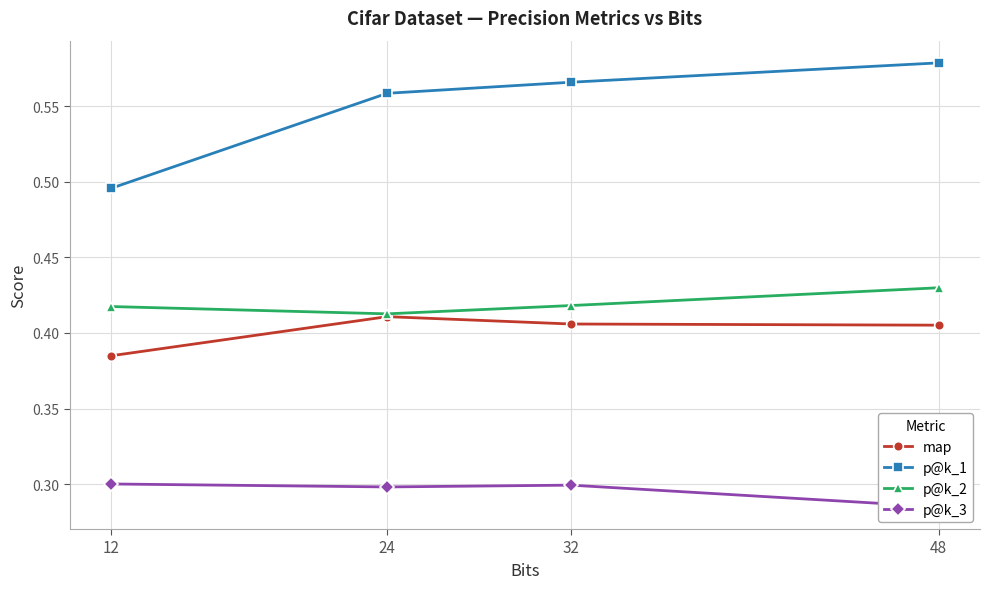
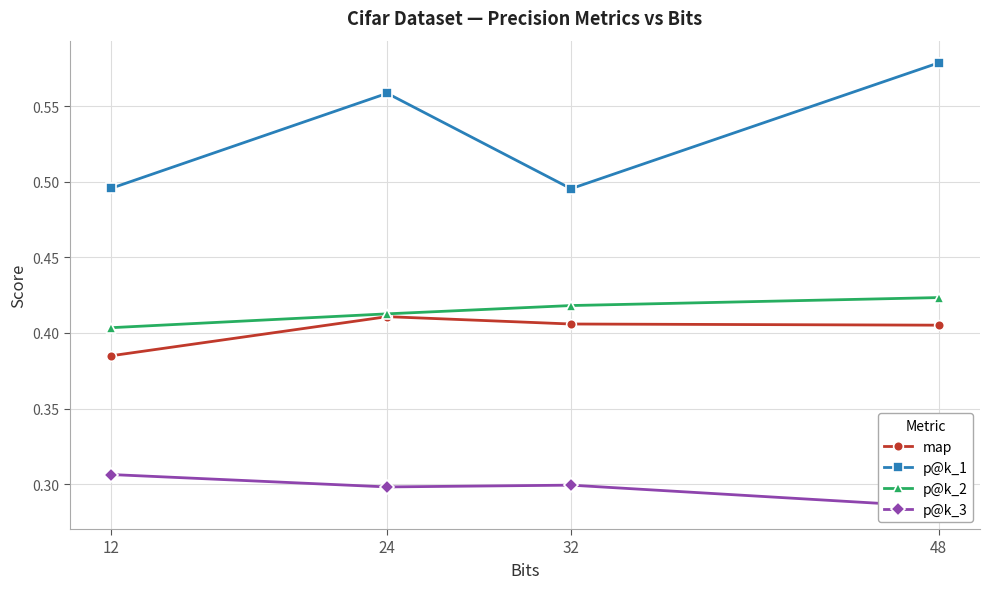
p@k_2, 12: 0.417 -> 0.403
p@k_3, 12: 0.300 -> 0.306
p@k_1, 32: 0.566 -> 0.495
p@k_2, 48: 0.430 -> 0.423
